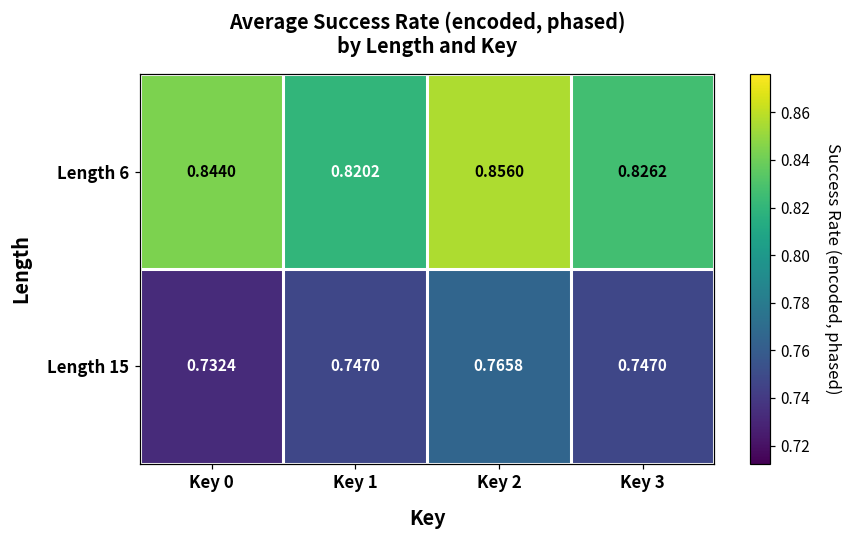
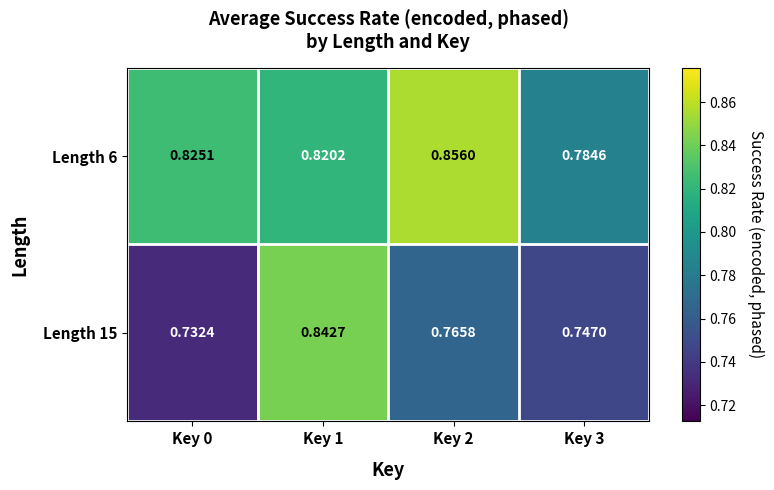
Length 6, Key 0: 0.8440 -> 0.8251
Length 6, Key 3: 0.8262 -> 0.7846
Length 15, Key 1: 0.7470 -> 0.8427
